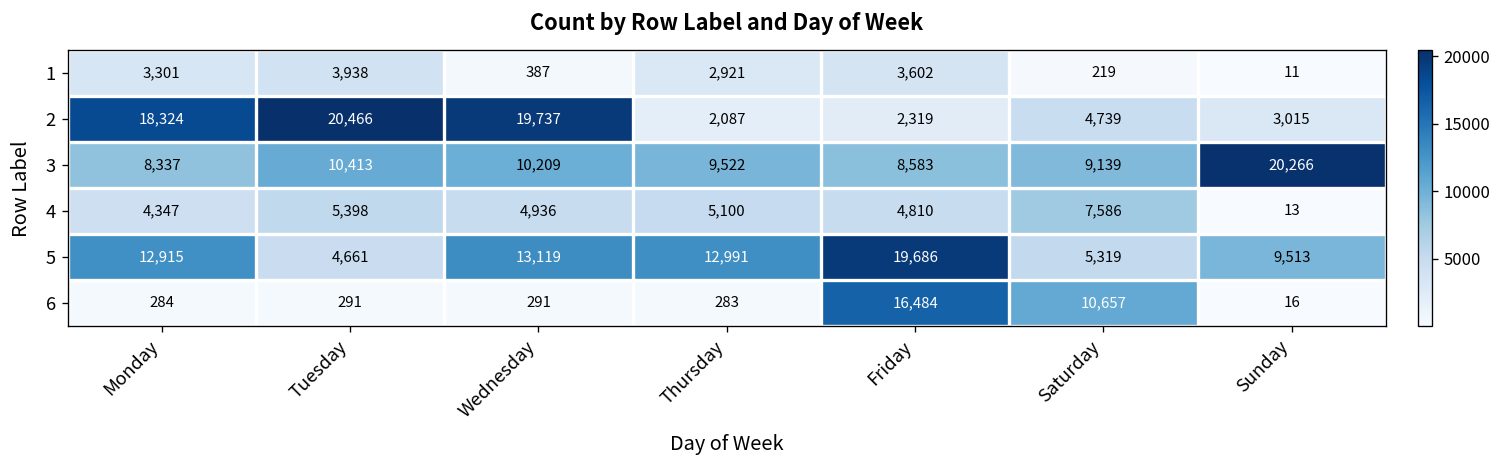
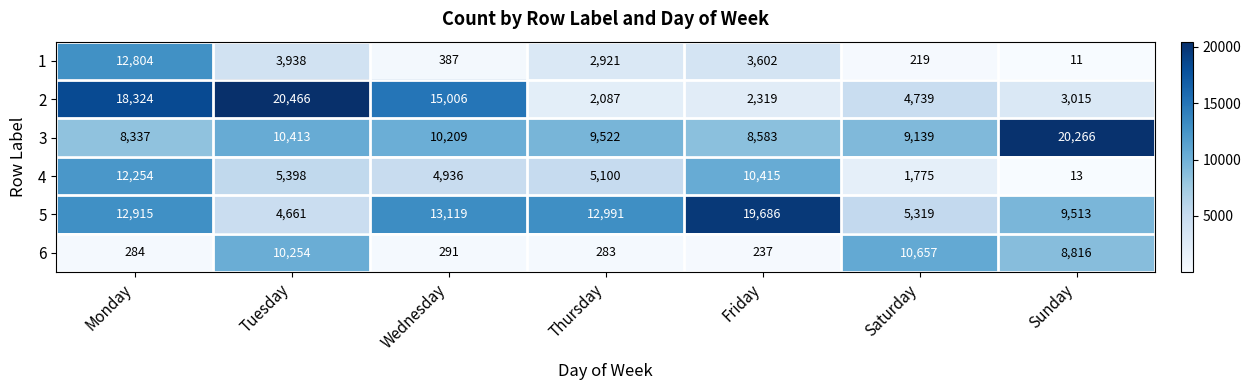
1, Monday: 3,301 -> 12,804
2, Wednesday: 19,737 -> 15,006
4, Monday: 4,347 -> 12,254
4, Friday: 4,810 -> 10,415
4, Saturday: 7,586 -> 1,775
6, Tuesday: 291 -> 10,254
6, Friday: 16,484 -> 237
6, Sunday: 16 -> 8,816
